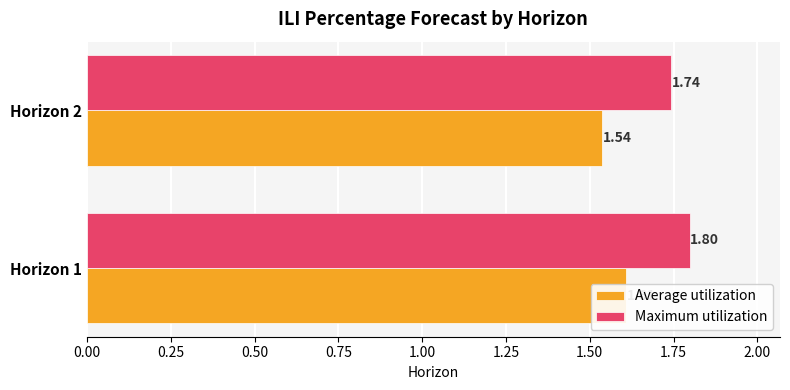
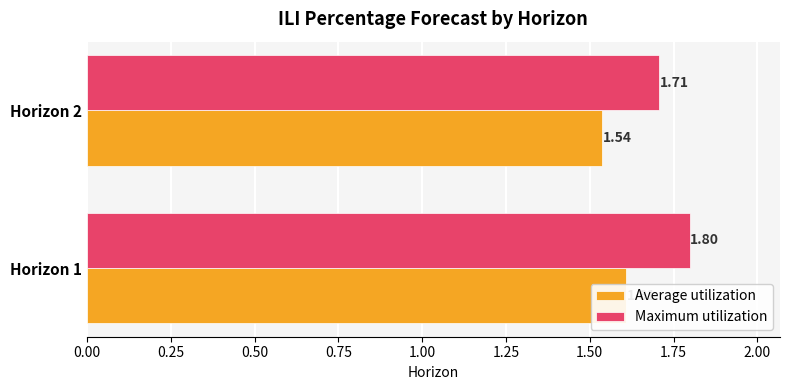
Maximum utilization, Horizon 2: 1.74 -> 1.71
